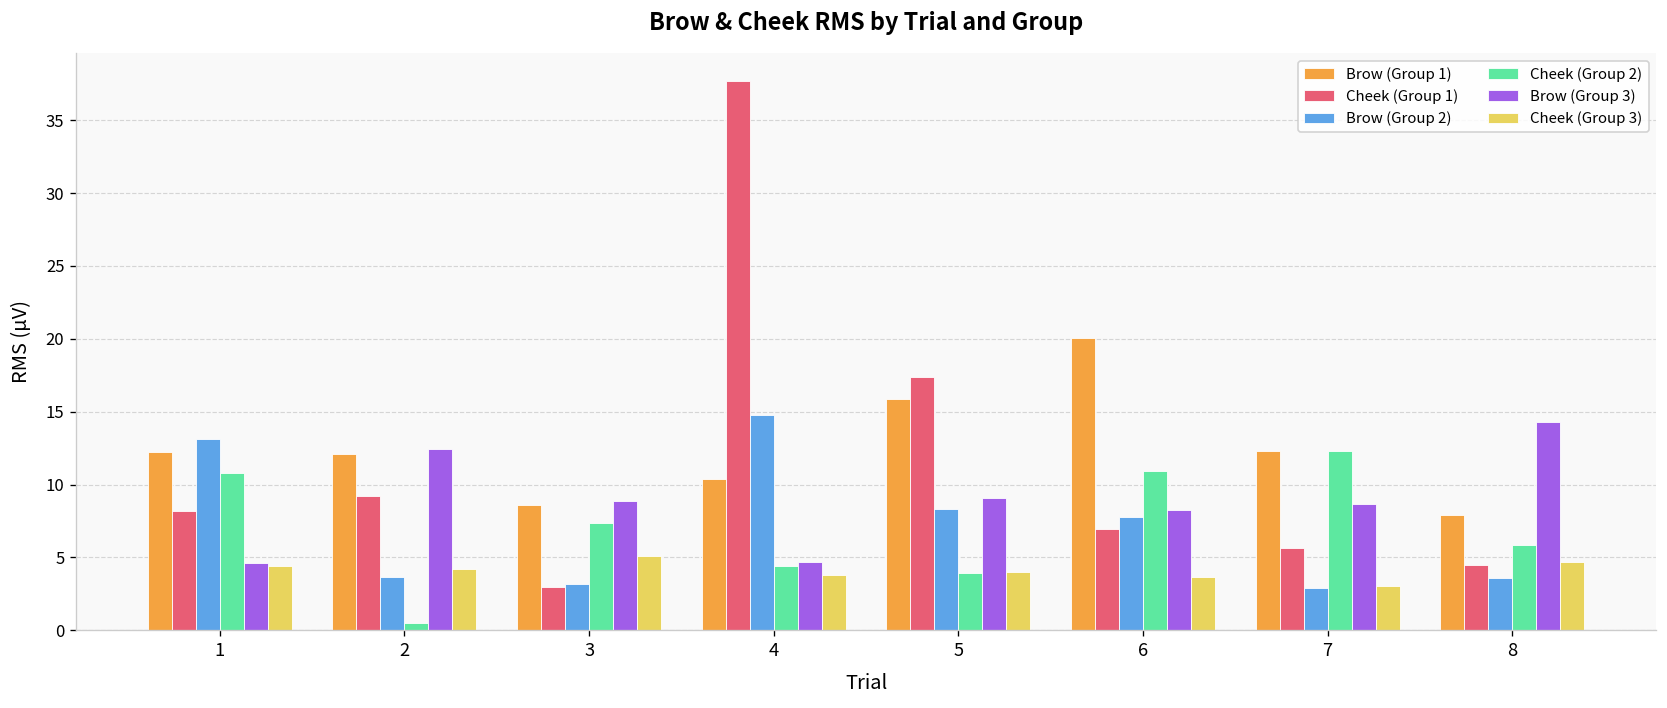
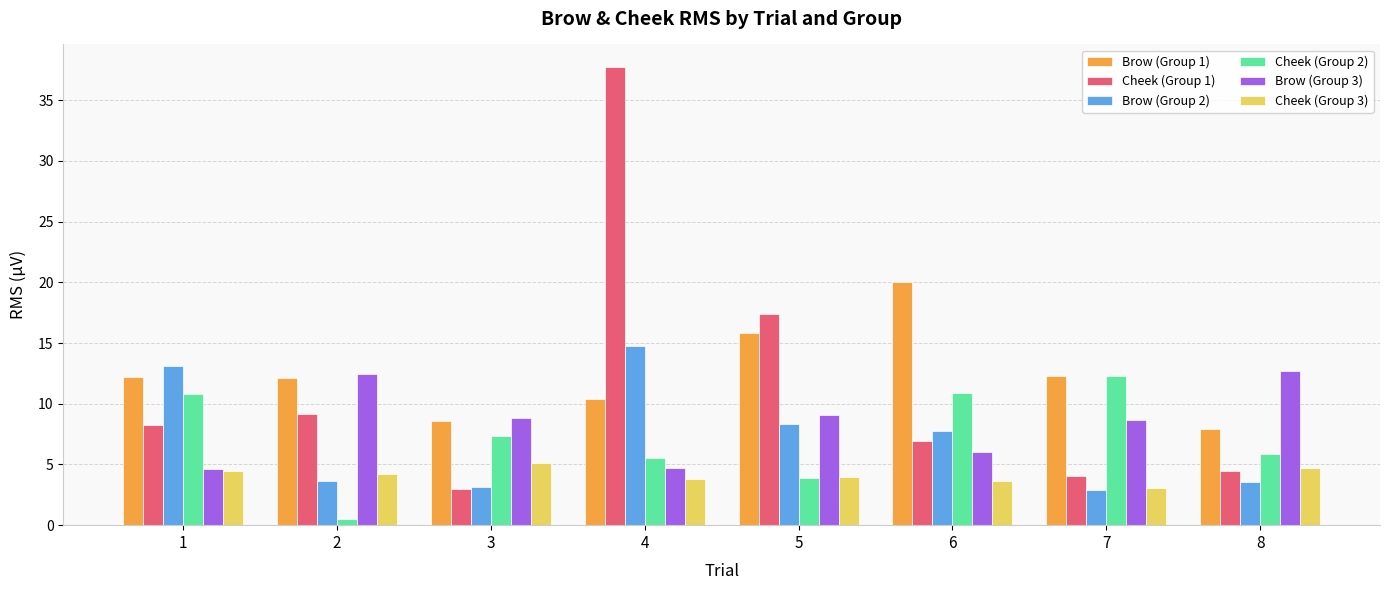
Cheek (Group 2), 4: 4.4 -> 5.6
Brow (Group 3), 6: 8.3 -> 6.0
Cheek (Group 1), 7: 5.7 -> 4.0
Brow (Group 3), 8: 14.3 -> 12.7
